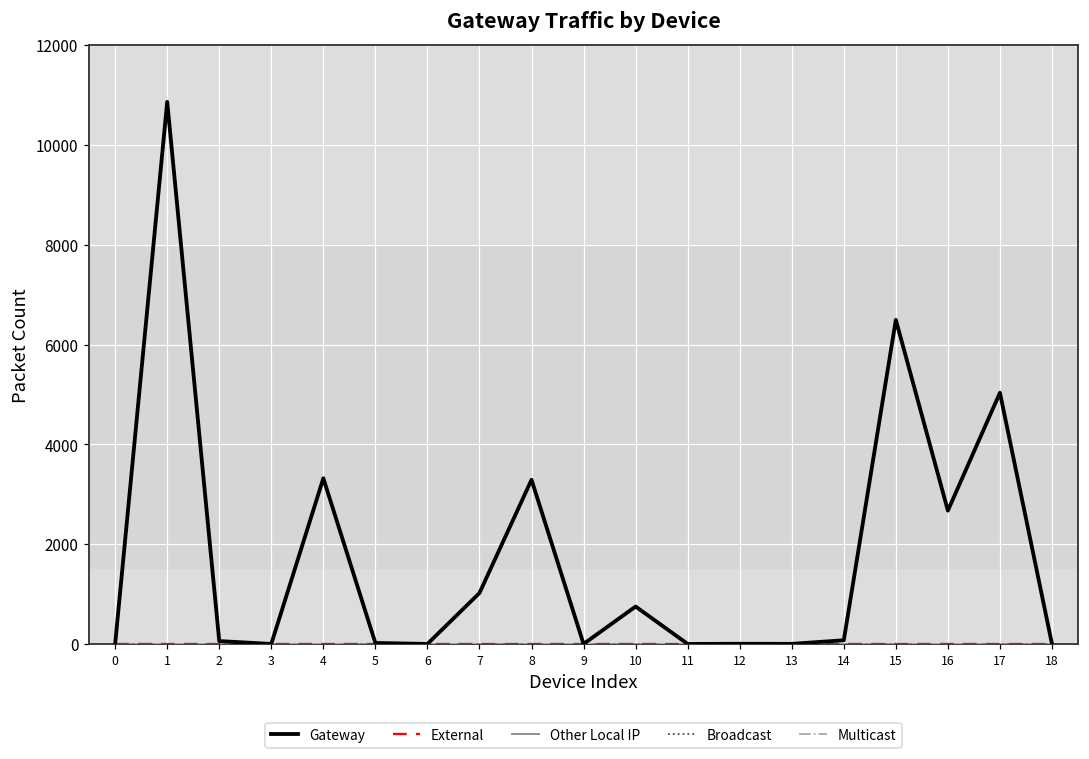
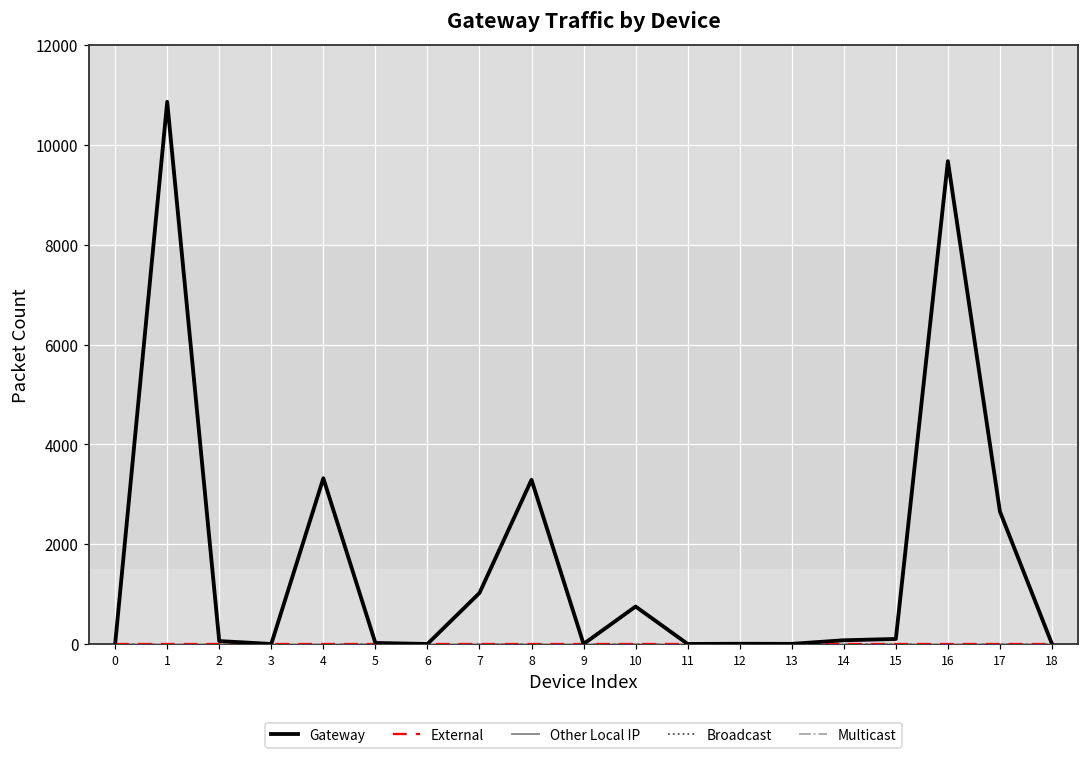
Gateway, 15: 6500 -> 100
Gateway, 16: 2700 -> 9700
Gateway, 17: 5000 -> 2700
